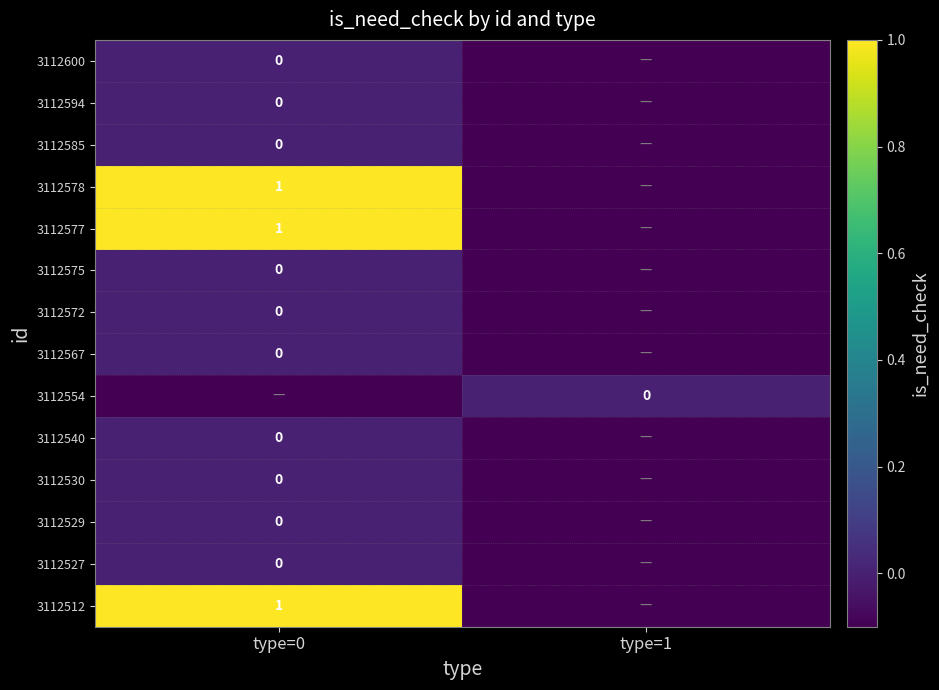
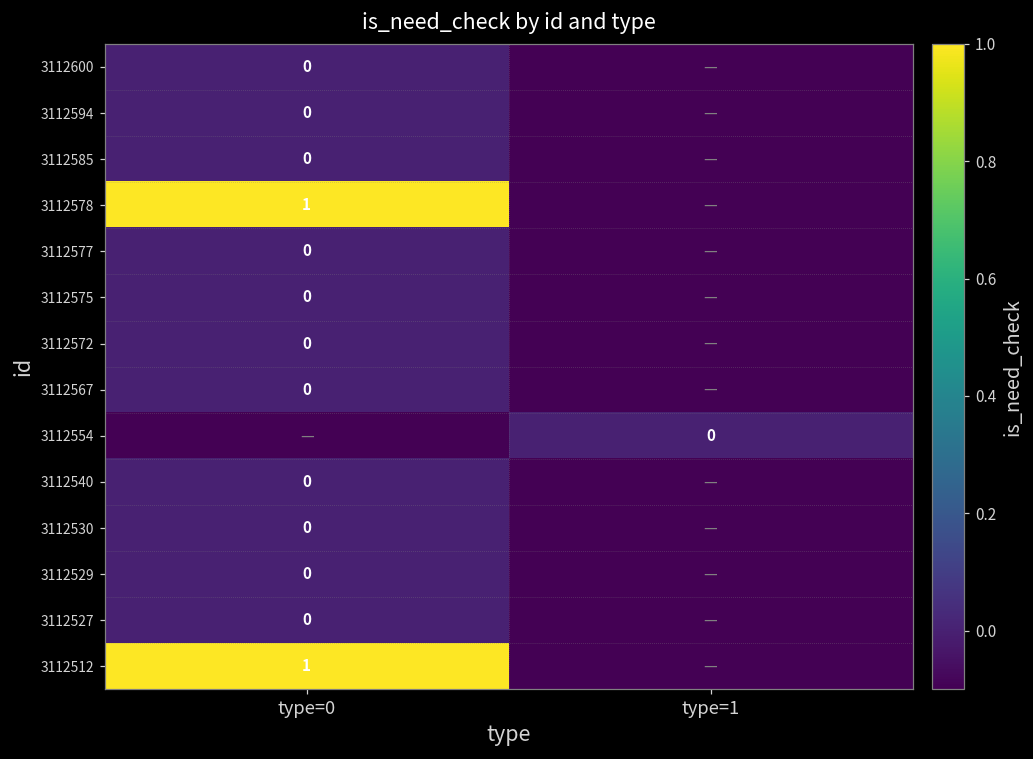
3112577, type=0: 1 -> 0
